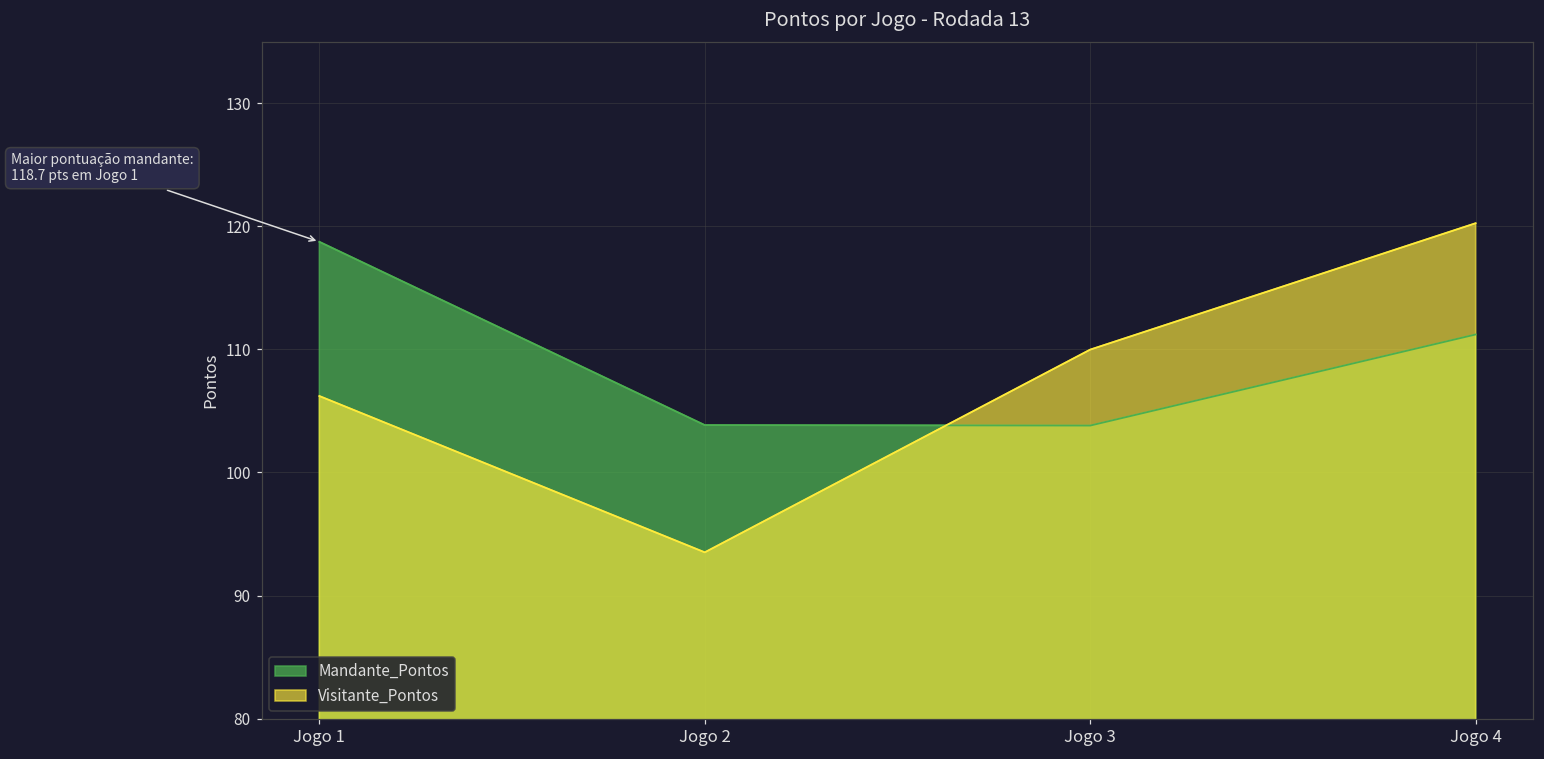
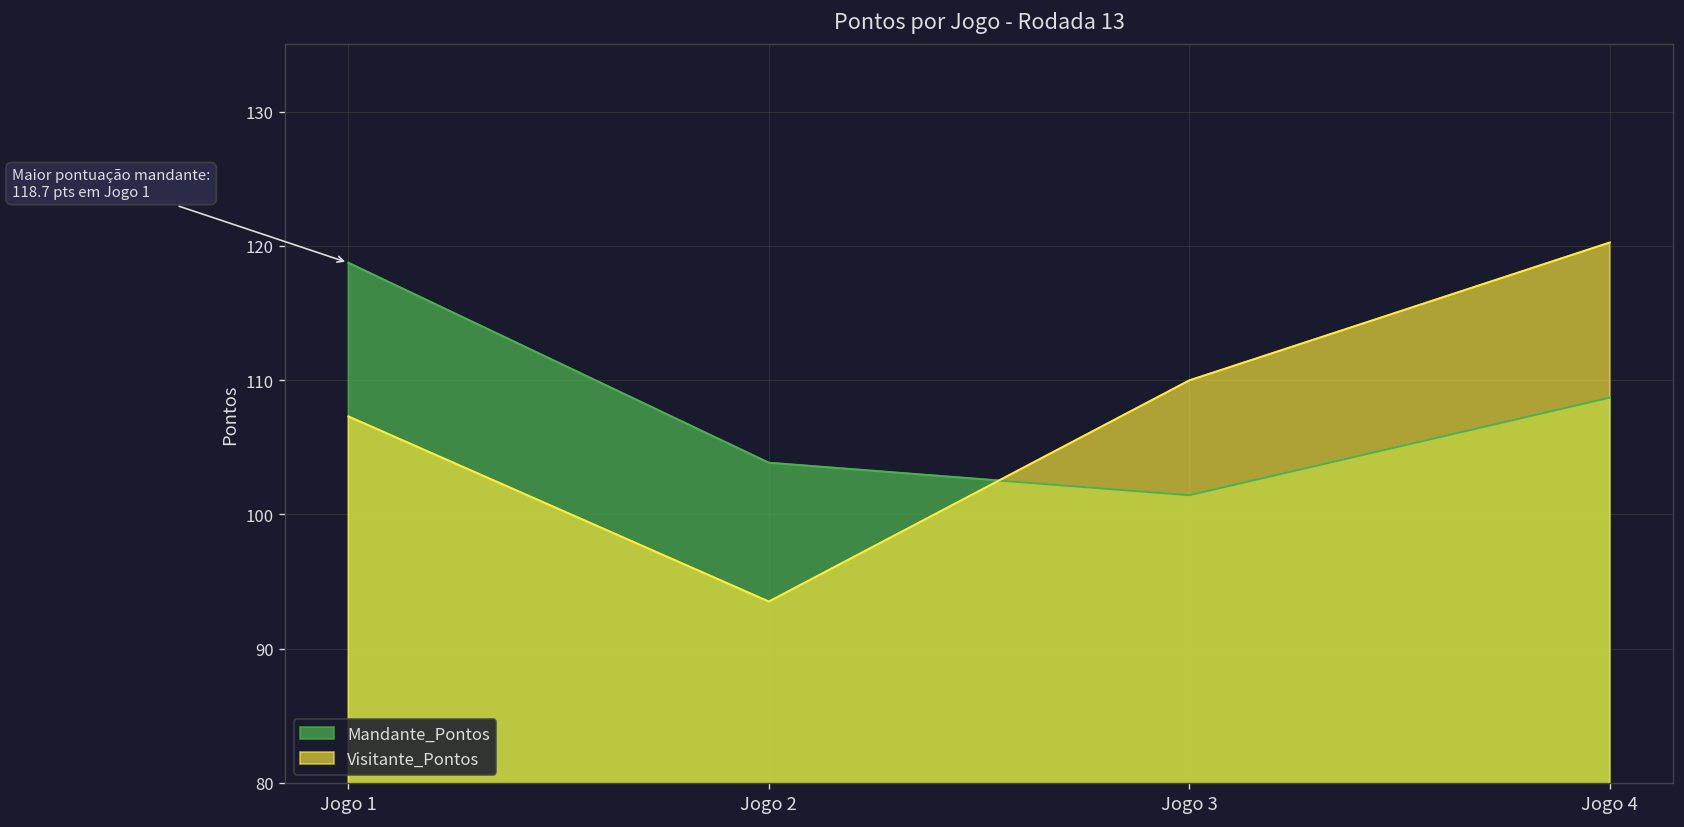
Visitante_Pontos, Jogo 1: 106.2 -> 107.3
Mandante_Pontos, Jogo 3: 103.8 -> 101.4
Mandante_Pontos, Jogo 4: 111.2 -> 108.7
